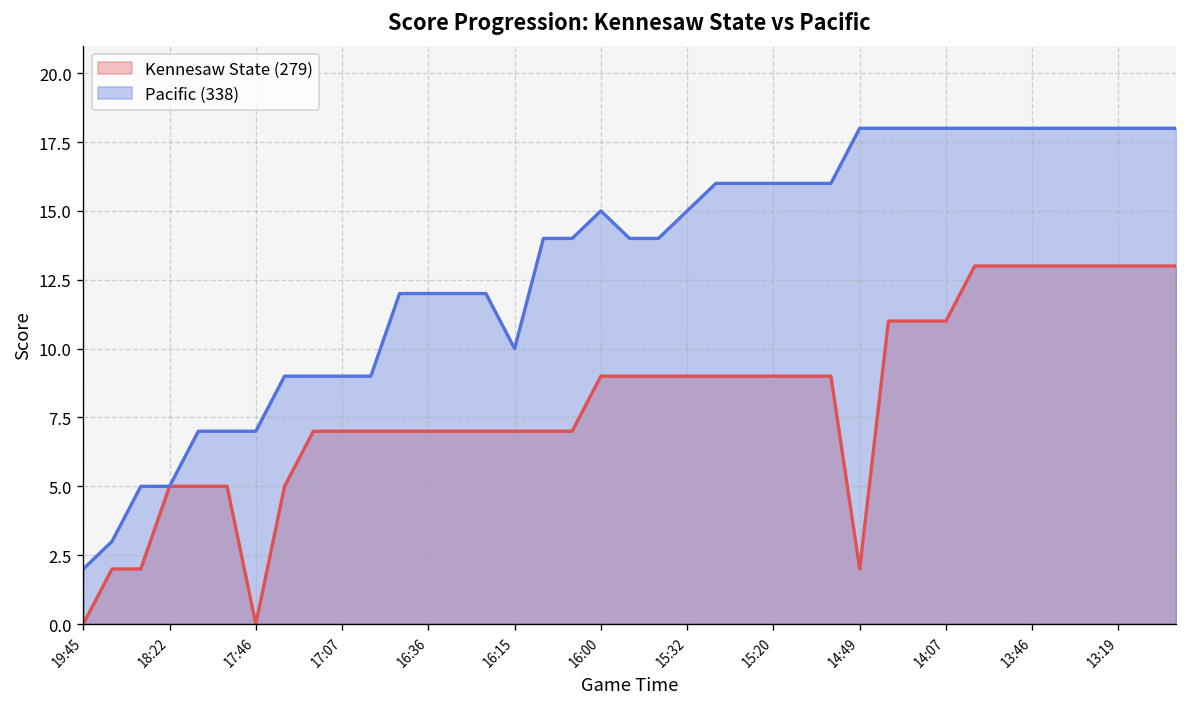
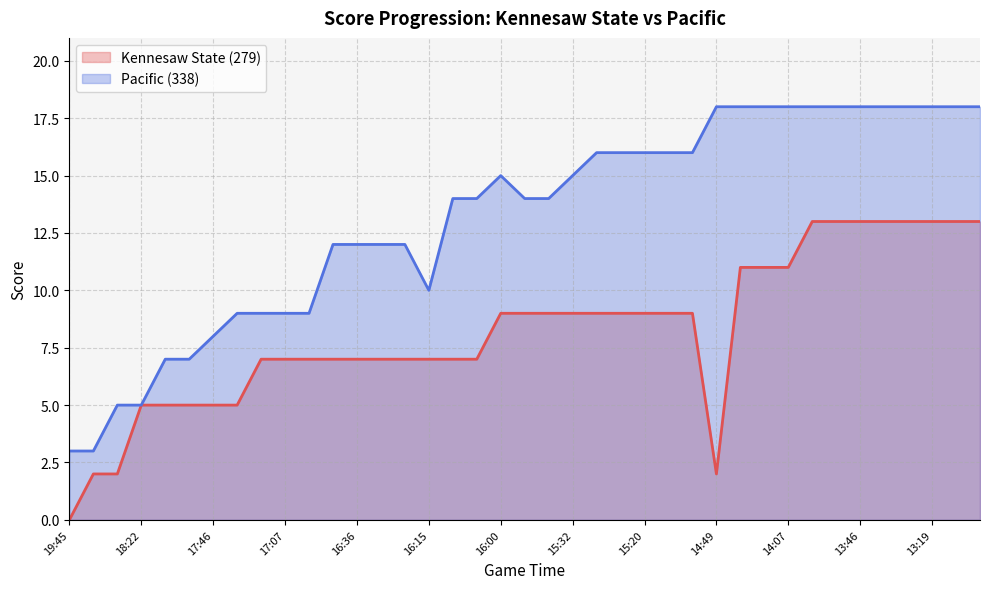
Pacific (338), 19:45: 2 -> 3
Kennesaw State (279), 17:46: 0 -> 5
Pacific (338), 17:46: 7 -> 8
